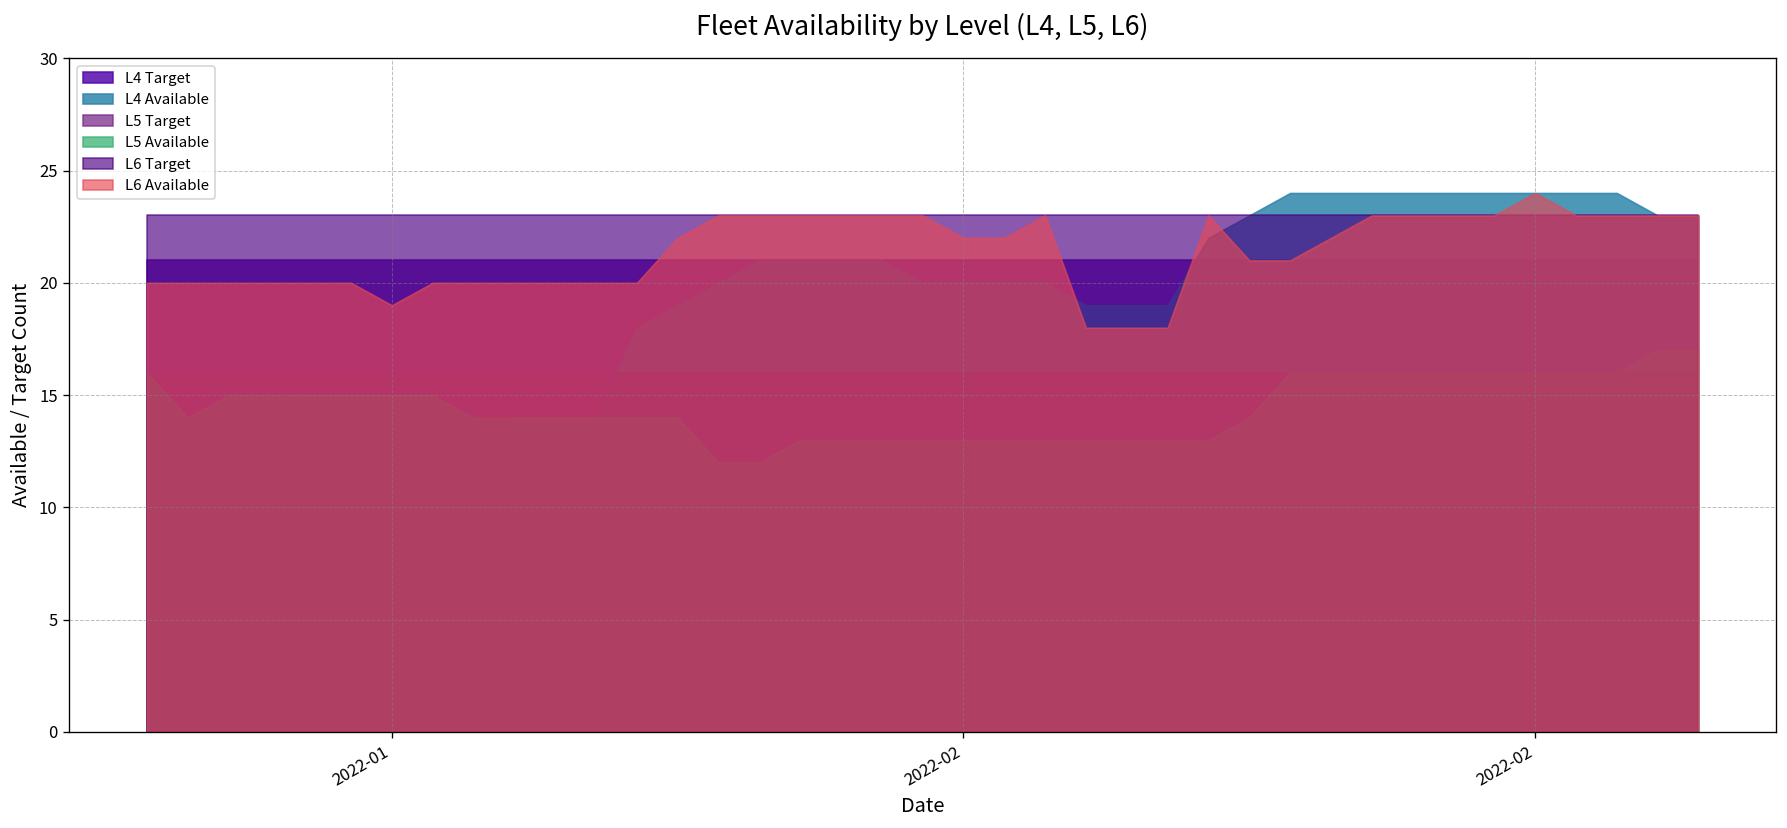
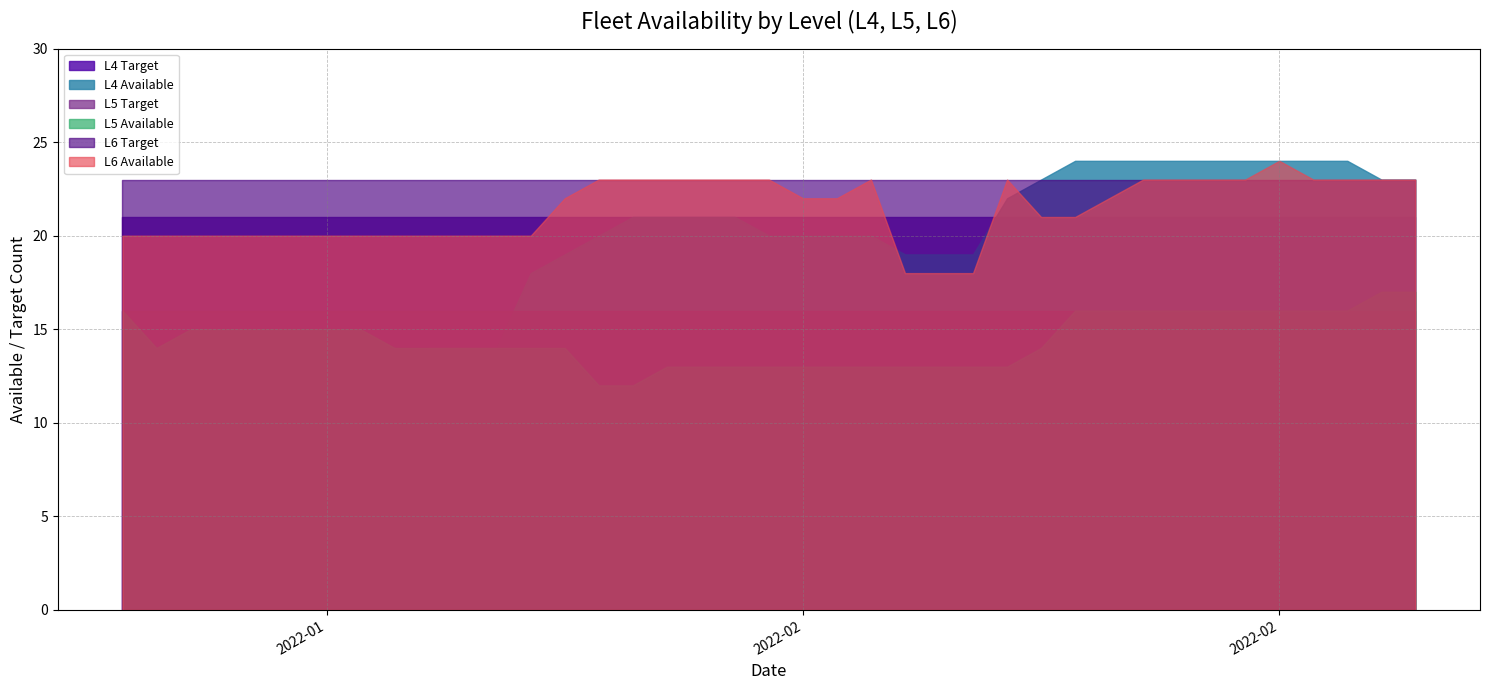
L6 Available, 2022-01: 19 -> 20
